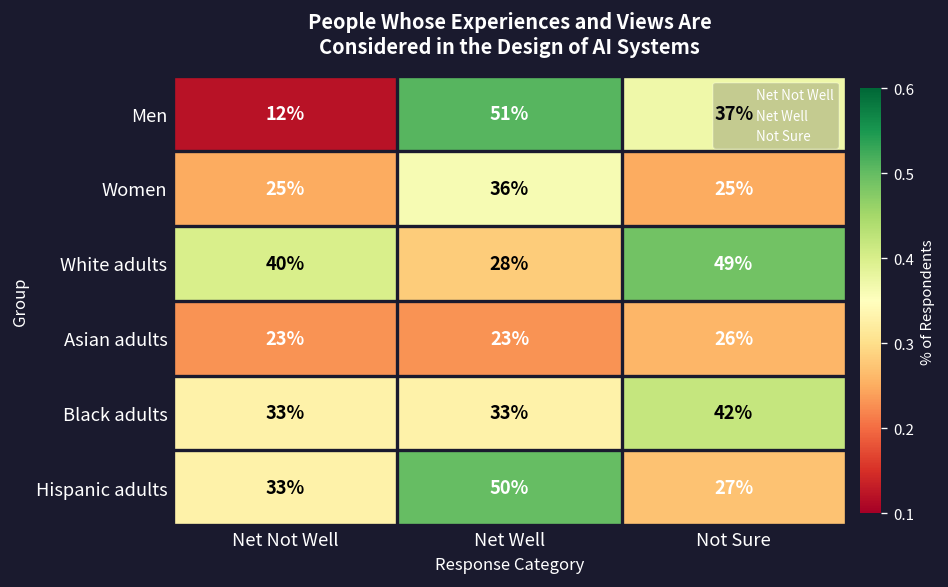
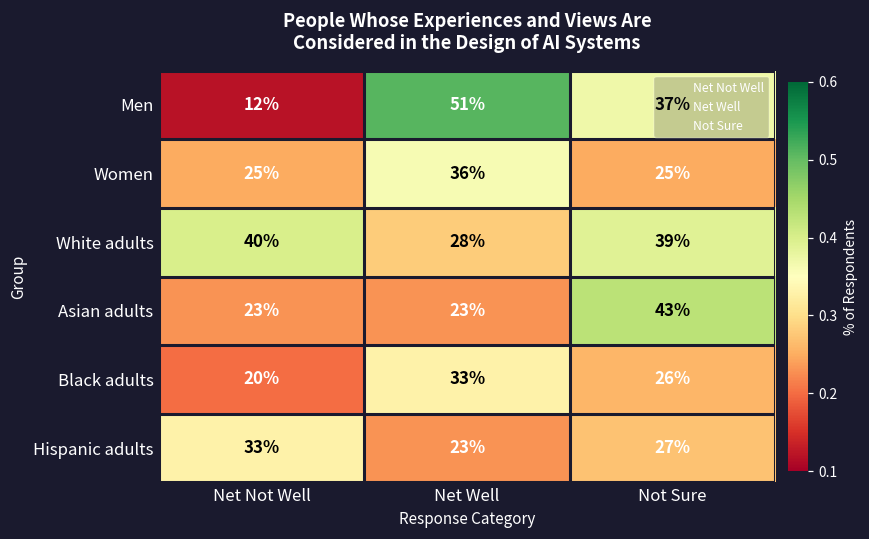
White adults, Not Sure: 49% -> 39%
Asian adults, Not Sure: 26% -> 43%
Black adults, Net Not Well: 33% -> 20%
Black adults, Not Sure: 42% -> 26%
Hispanic adults, Net Well: 50% -> 23%
